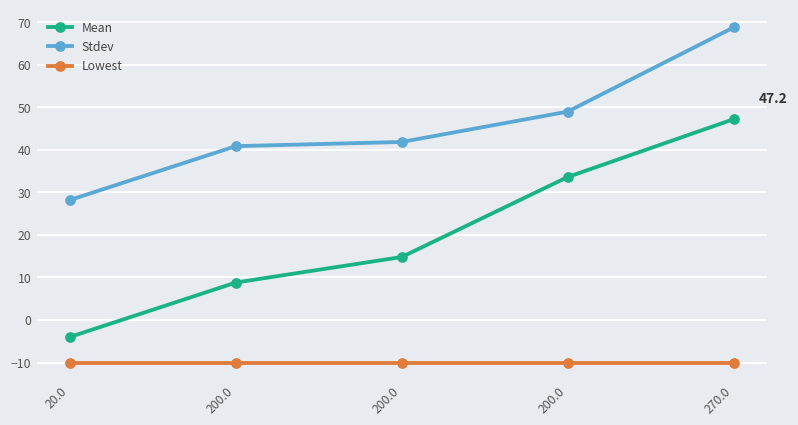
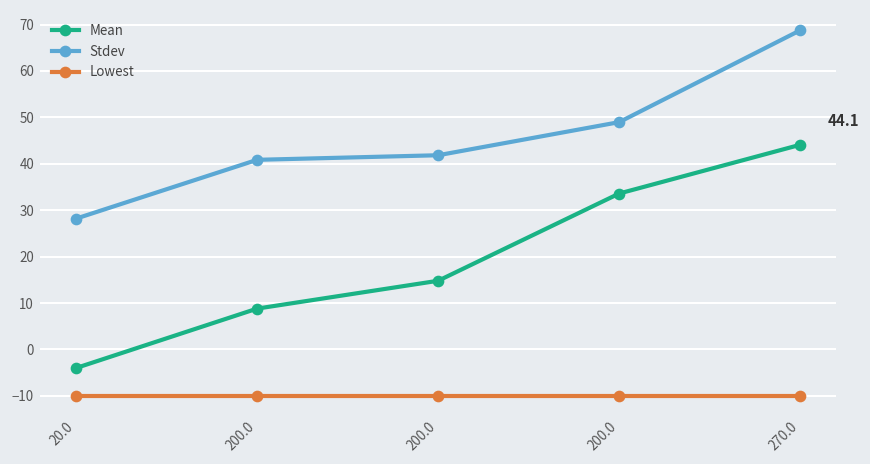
Mean, 270.0: 47.2 -> 44.1
